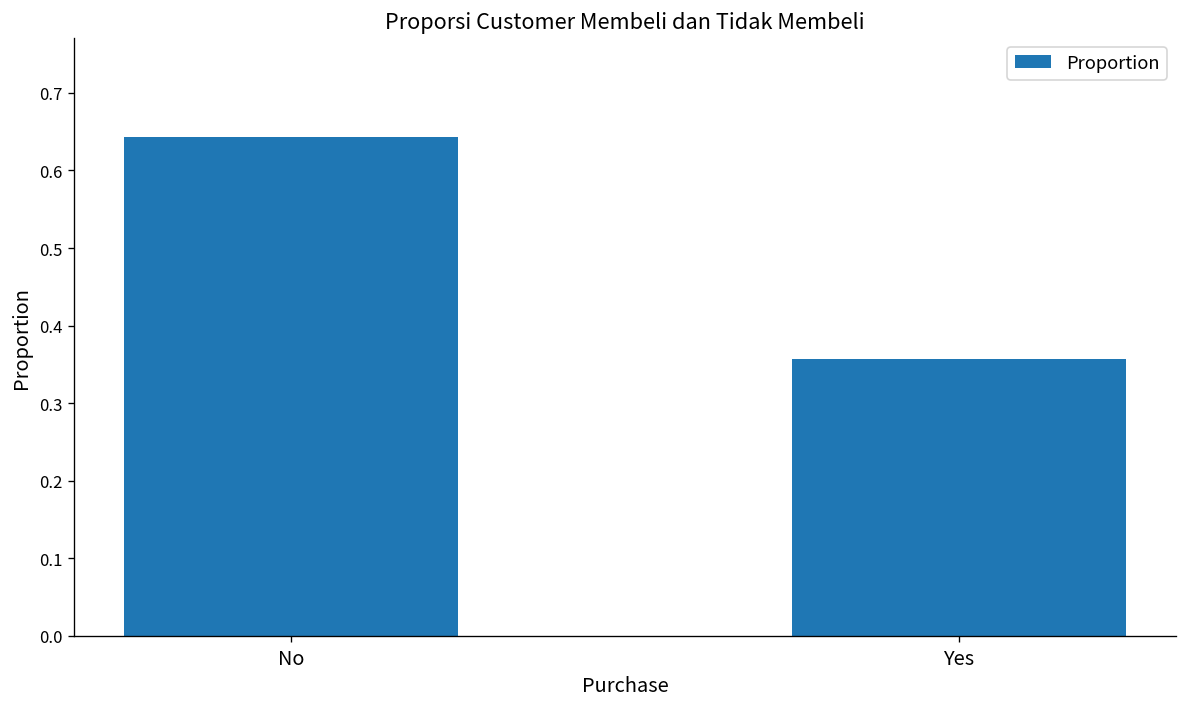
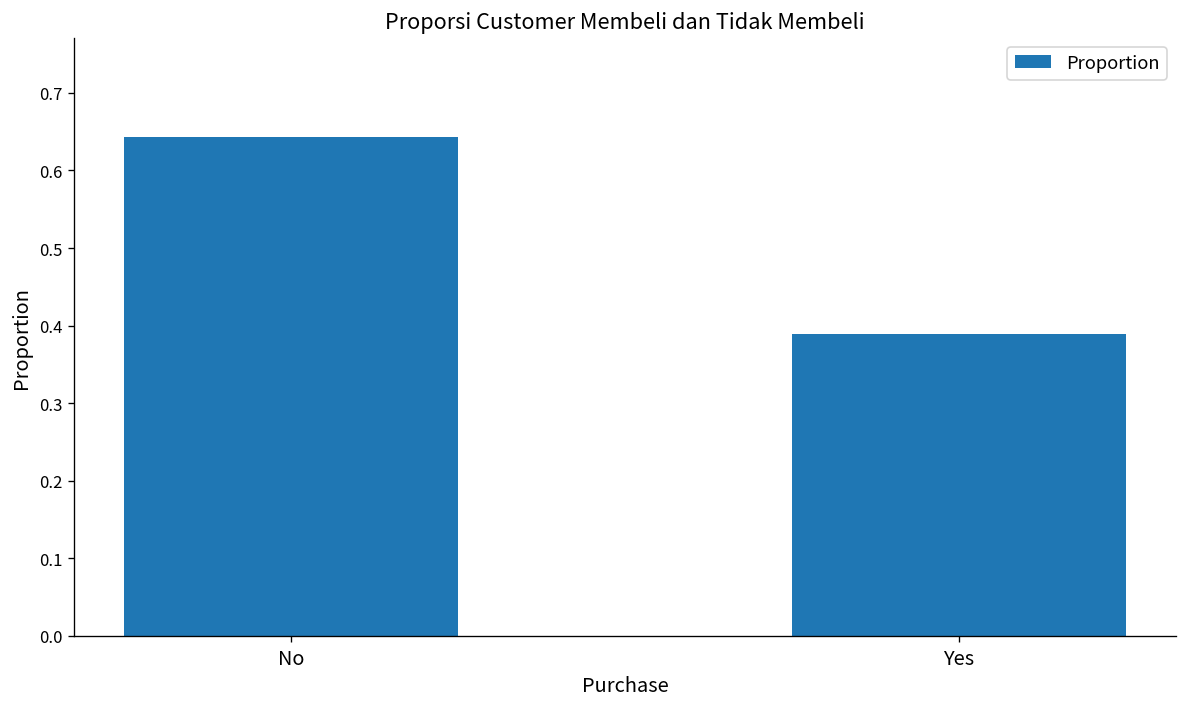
Yes: 0.36 -> 0.39
